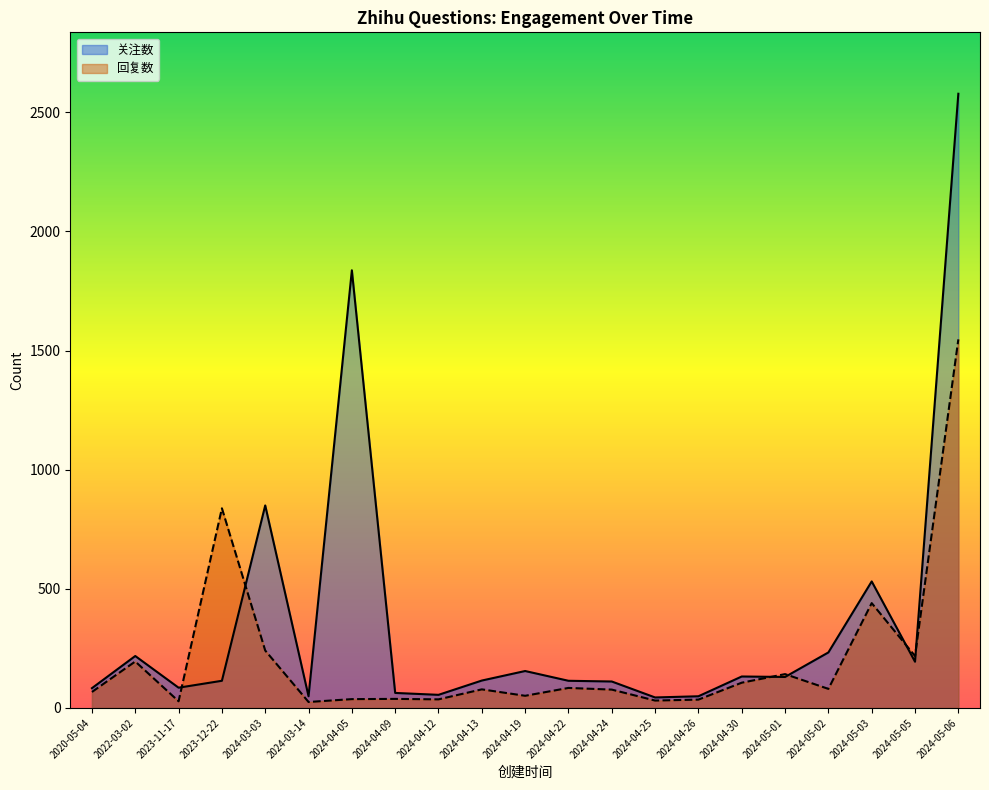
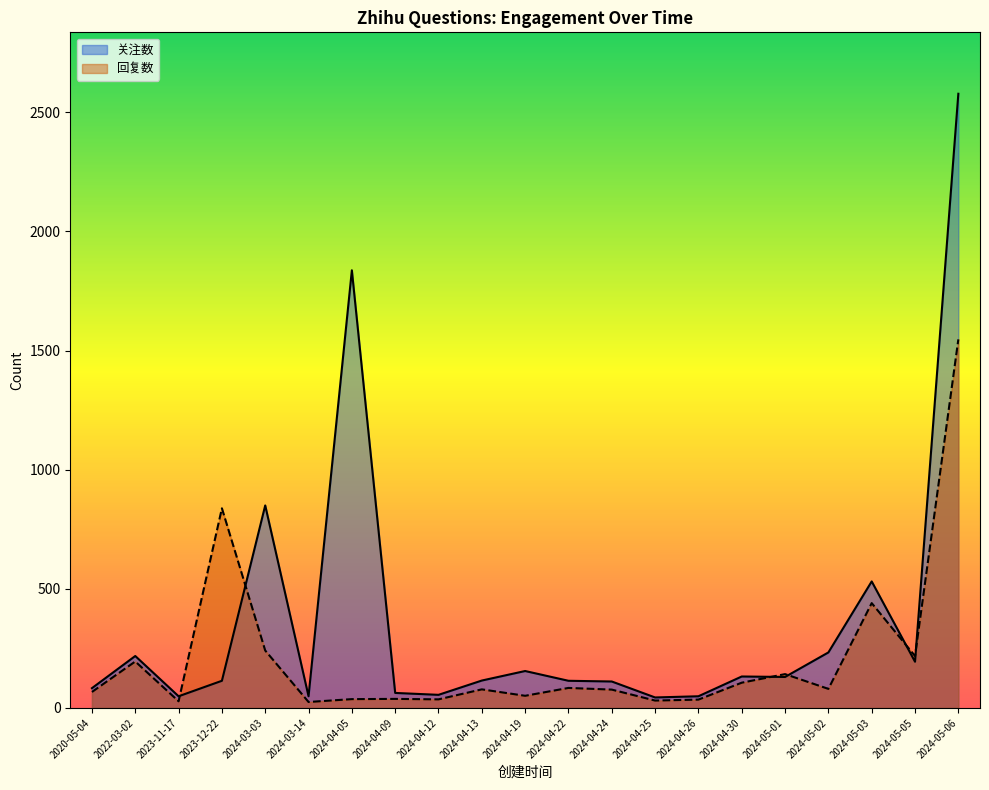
关注数, 2023-11-17: 90 -> 50
